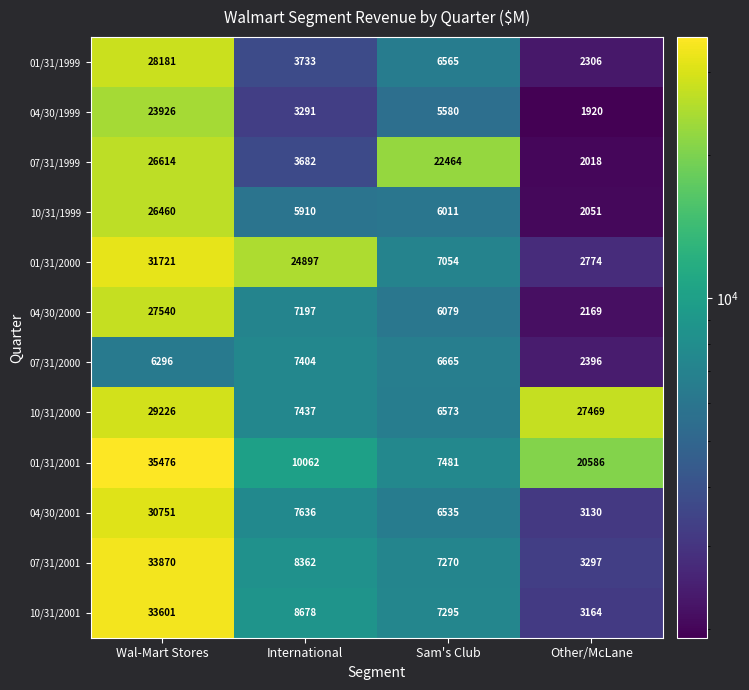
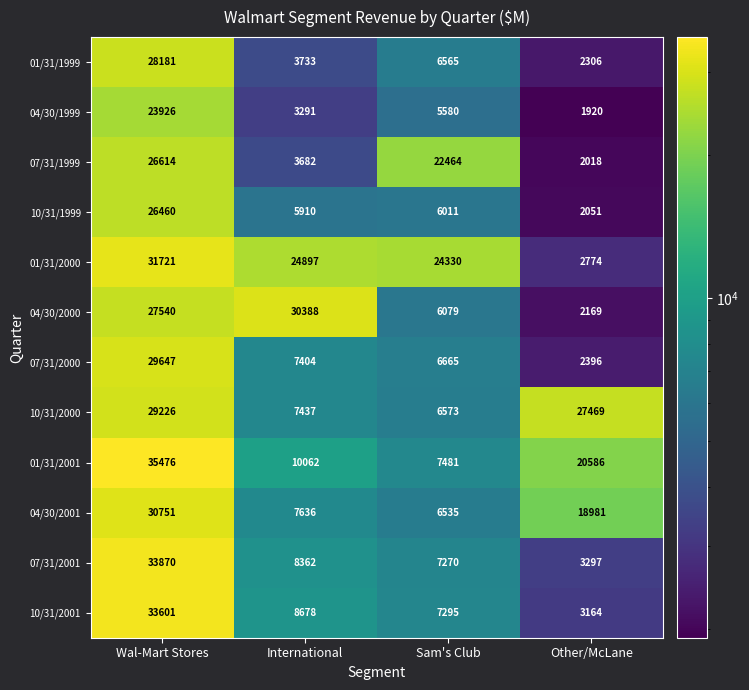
01/31/2000, Sam's Club: 7054 -> 24330
04/30/2000, International: 7197 -> 30388
07/31/2000, Wal-Mart Stores: 6296 -> 29647
04/30/2001, Other/McLane: 3130 -> 18981
